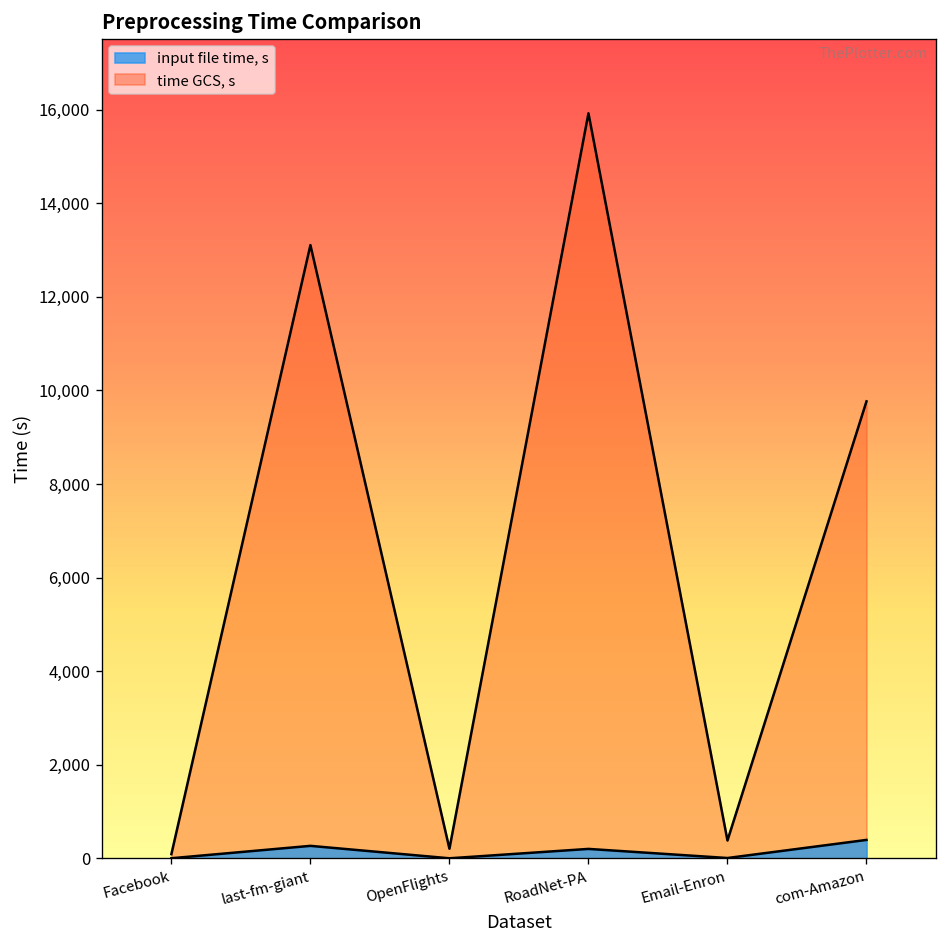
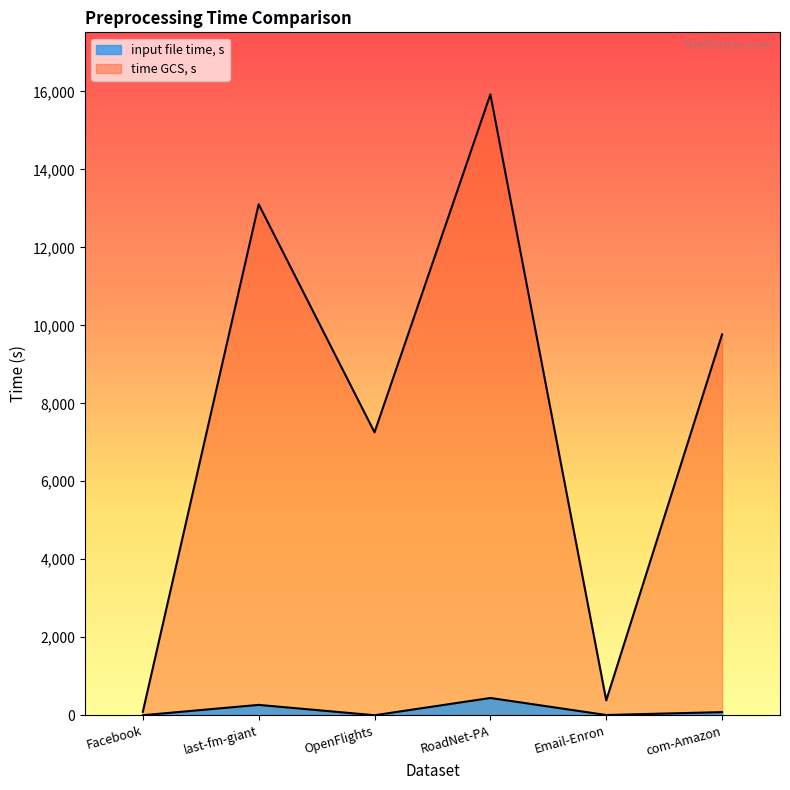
time GCS, s, OpenFlights: 200 -> 7,300
input file time, s, RoadNet-PA: 200 -> 400
input file time, s, com-Amazon: 400 -> 100
